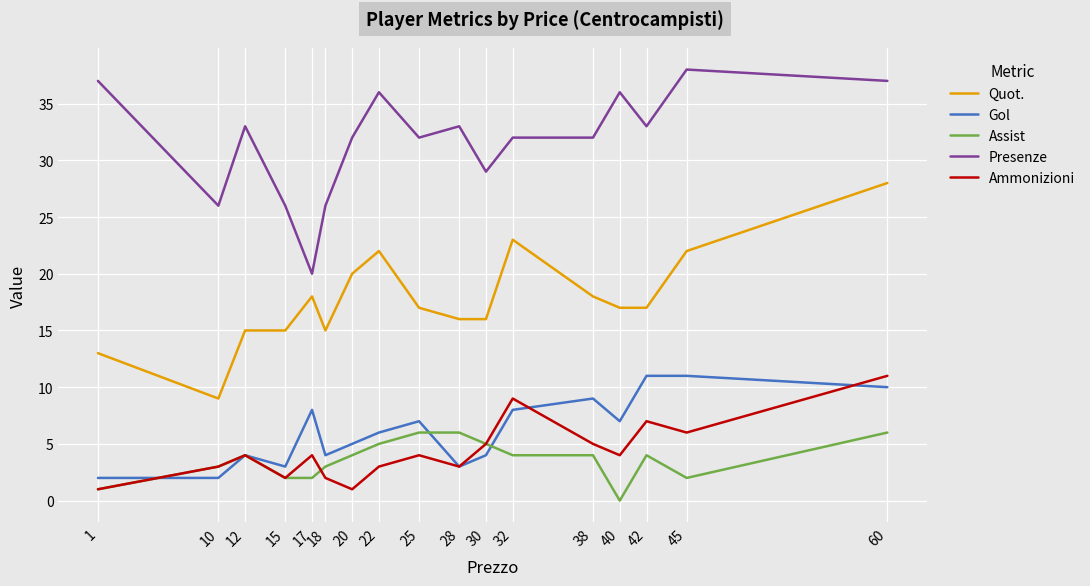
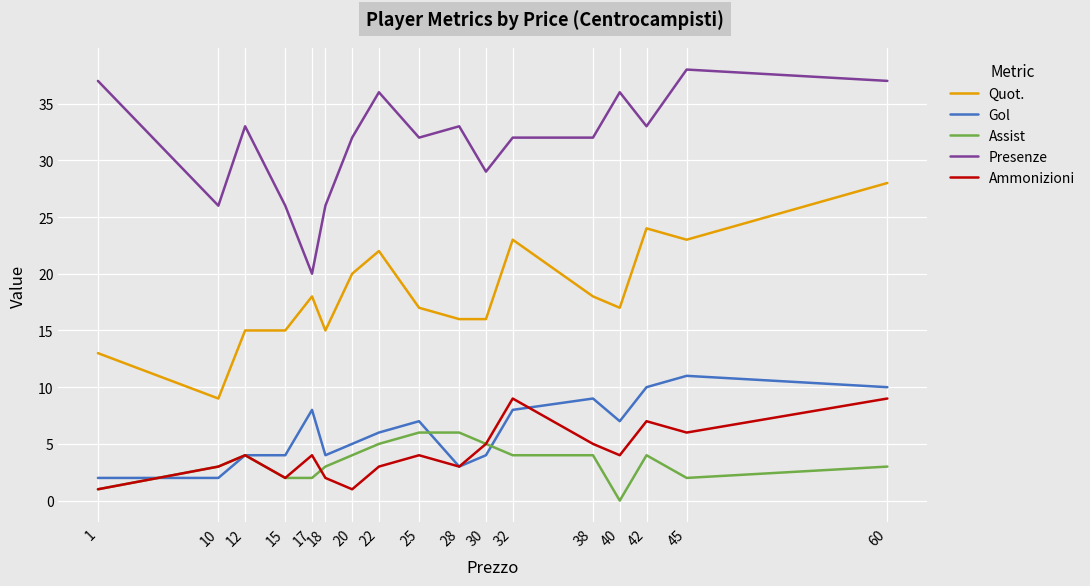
Gol, 15: 3 -> 4
Quot., 42: 17 -> 24
Gol, 42: 11 -> 10
Quot., 45: 22 -> 23
Assist, 60: 6 -> 3
Ammonizioni, 60: 11 -> 9
